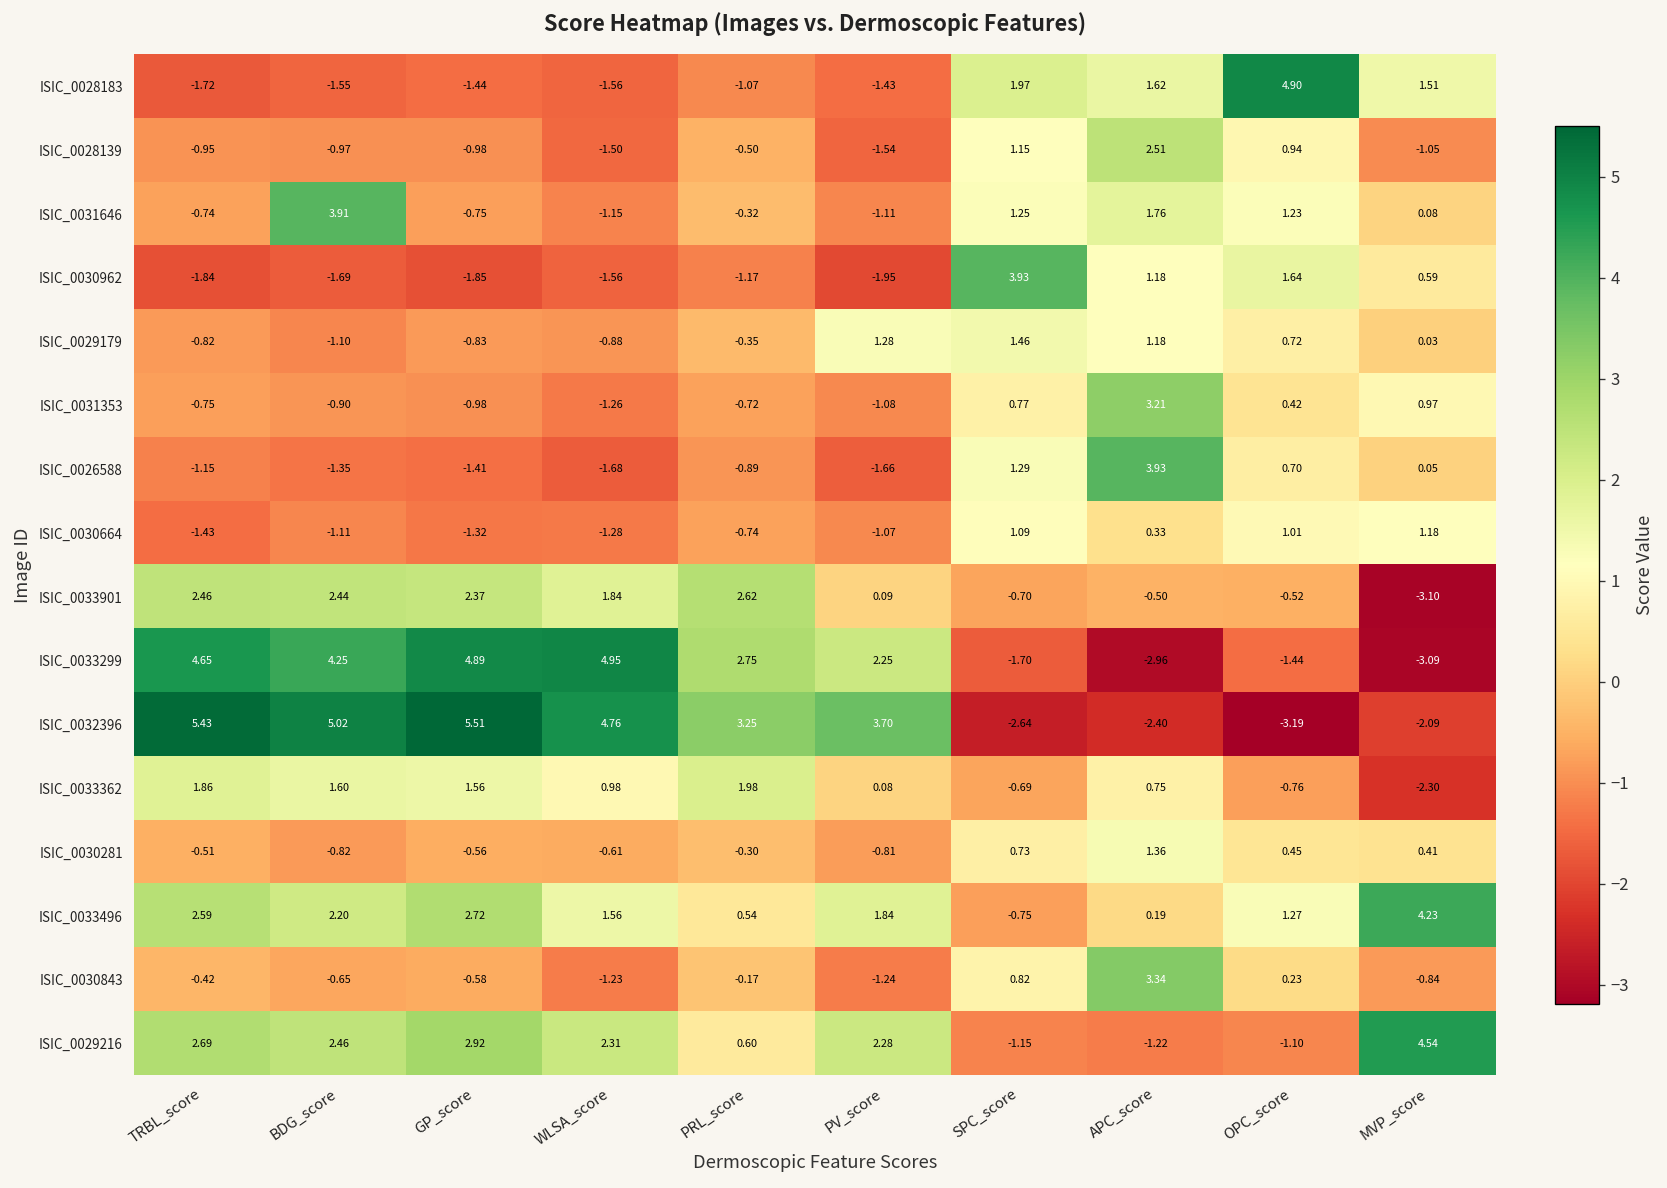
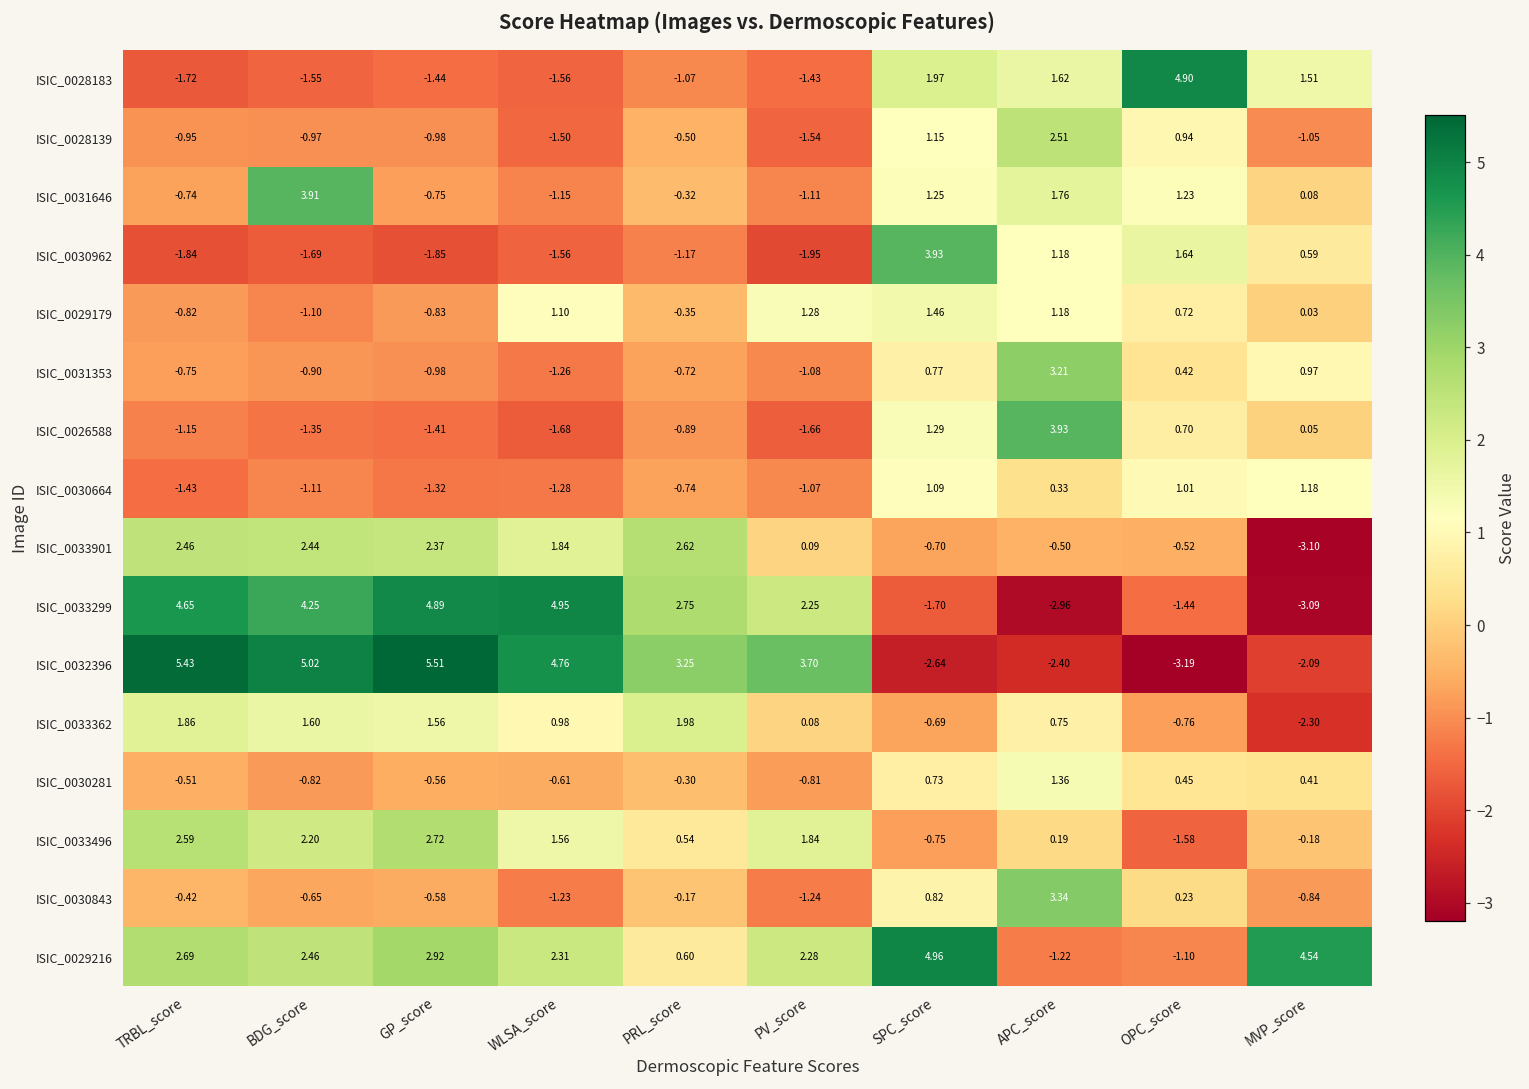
ISIC_0029179, WLSA_score: -0.88 -> 1.10
ISIC_0033496, OPC_score: 1.27 -> -1.58
ISIC_0033496, MVP_score: 4.23 -> -0.18
ISIC_0029216, SPC_score: -1.15 -> 4.96
